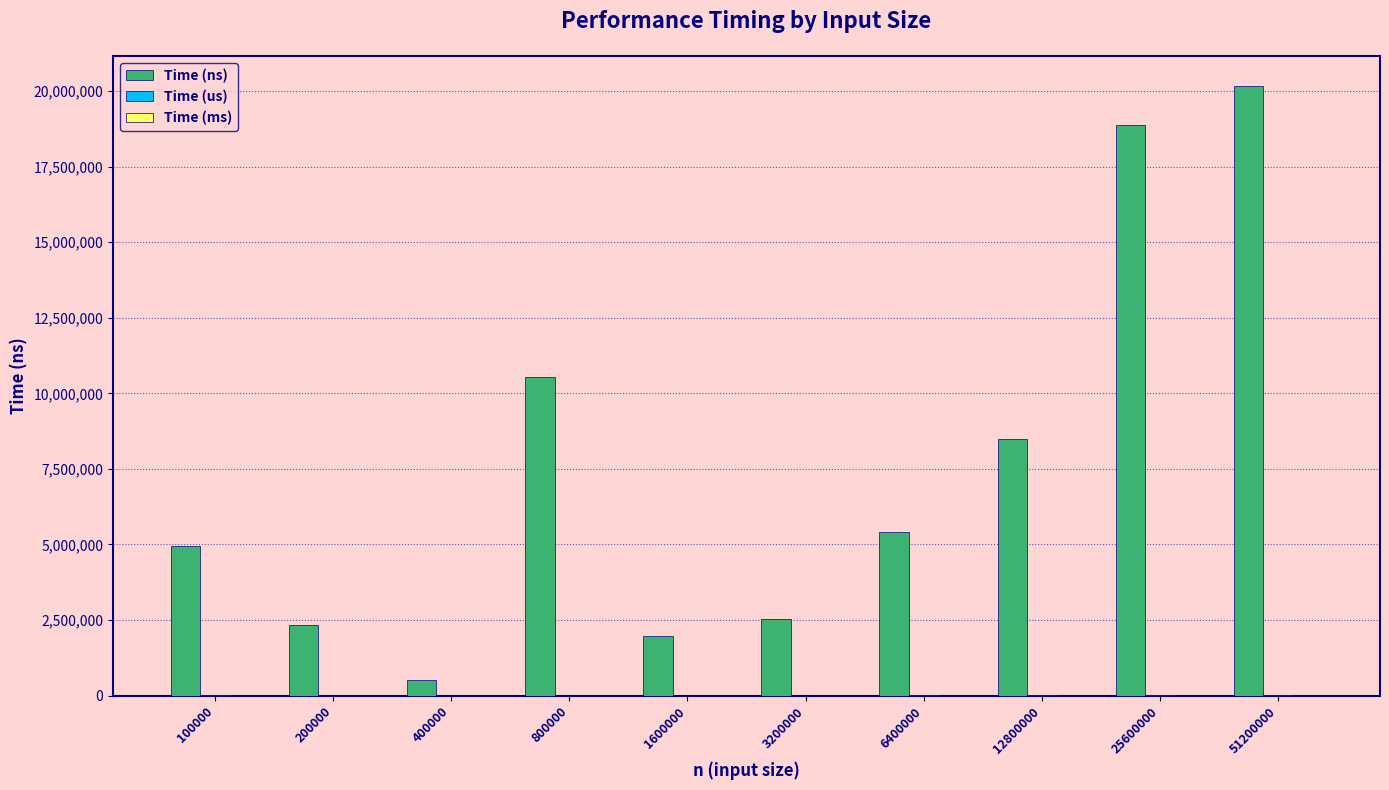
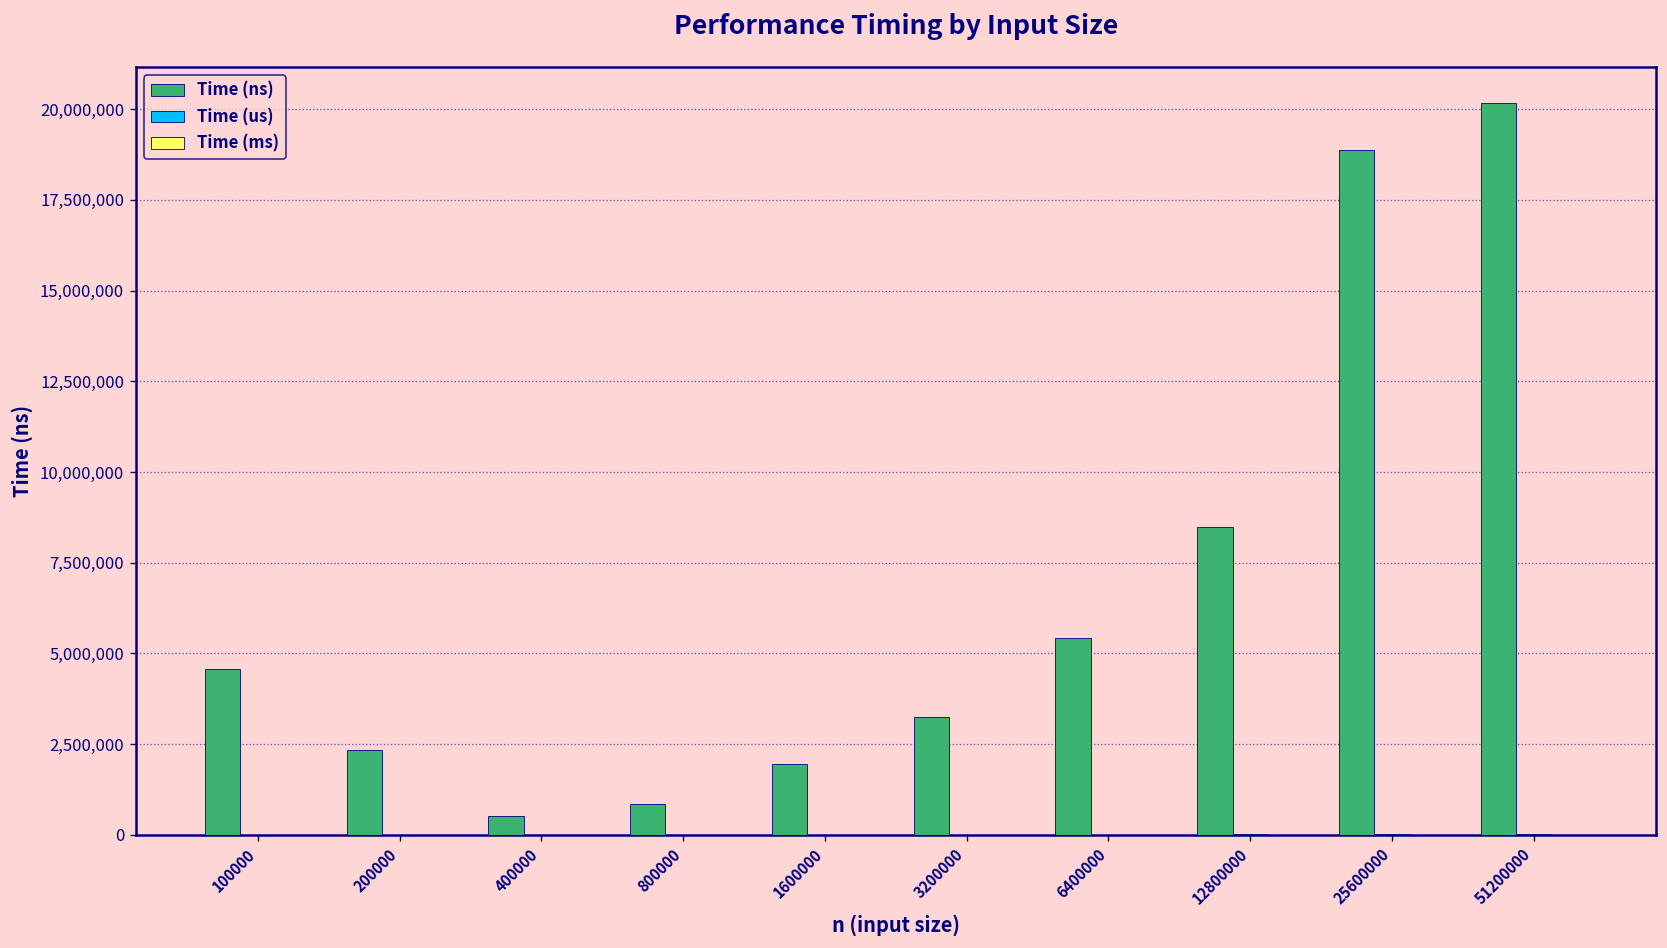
Time (ns), 100000: 4,900,000 -> 4,600,000
Time (ns), 800000: 10,600,000 -> 900,000
Time (ns), 3200000: 2,500,000 -> 3,300,000
